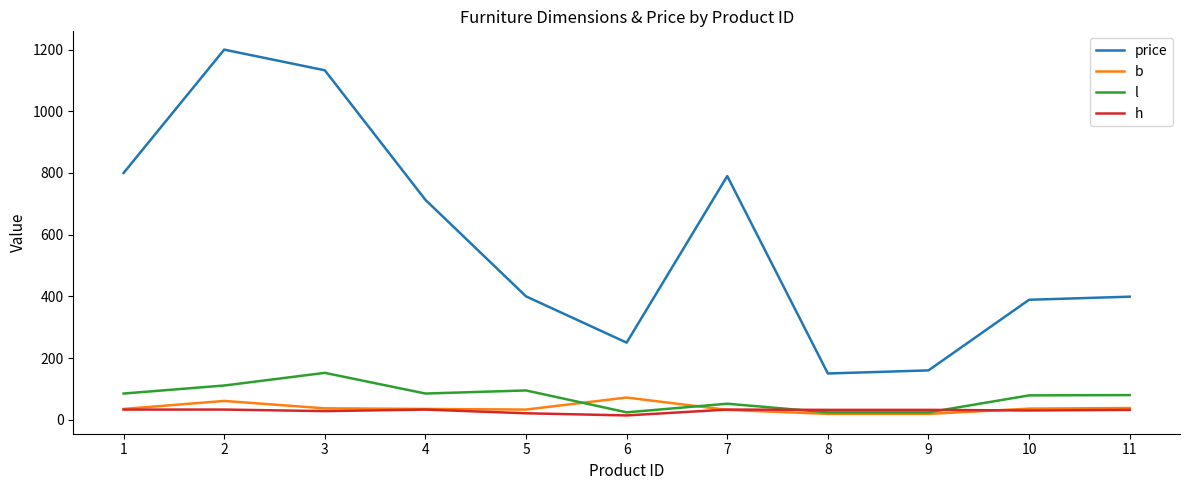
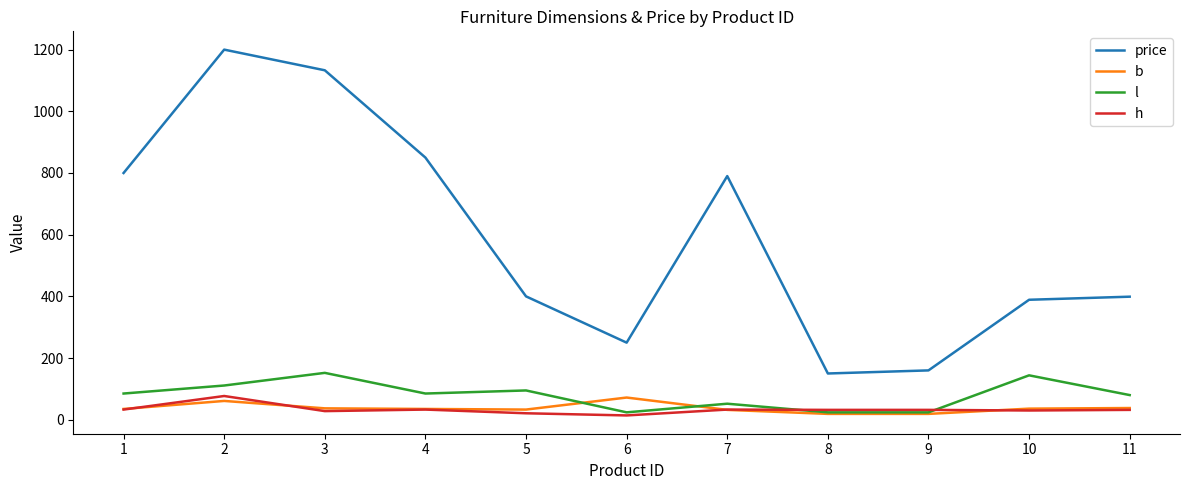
h, 2: 30 -> 80
price, 4: 710 -> 850
l, 10: 80 -> 140
